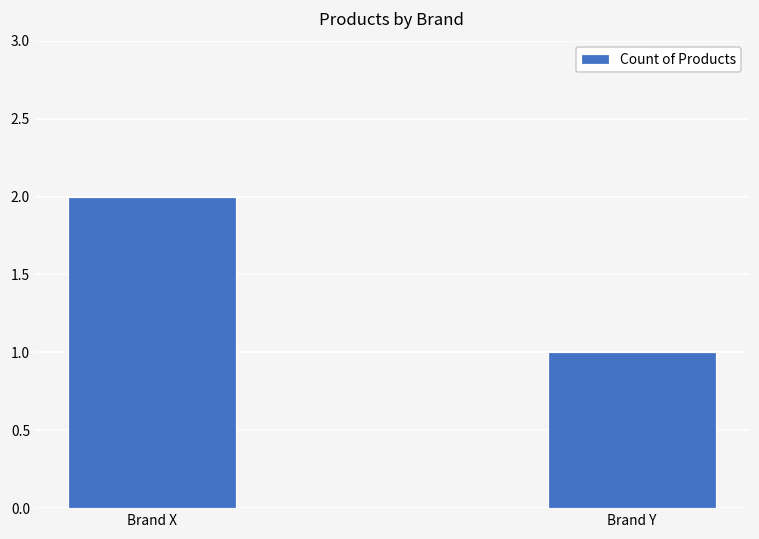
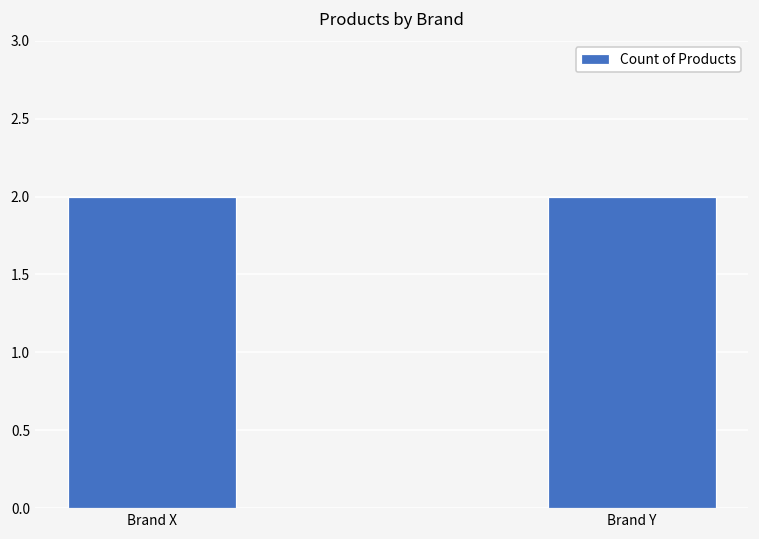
Brand Y: 1 -> 2
